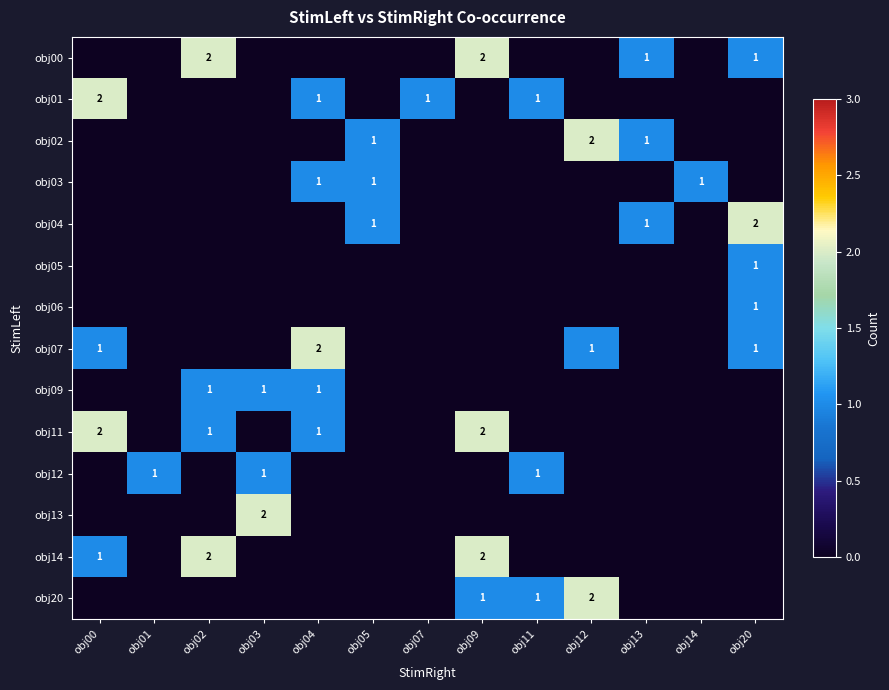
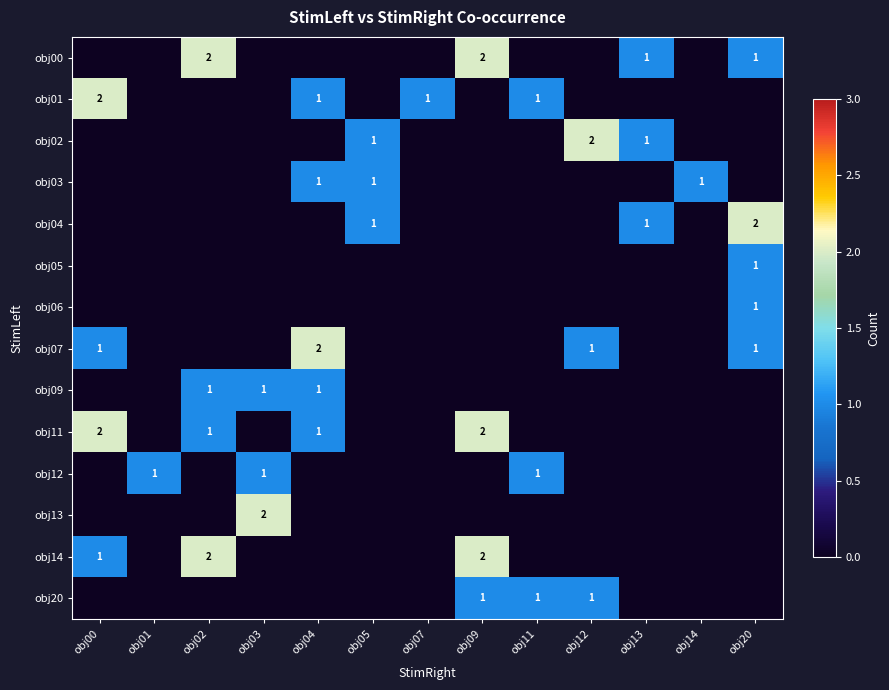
obj20, obj12: 2 -> 1
